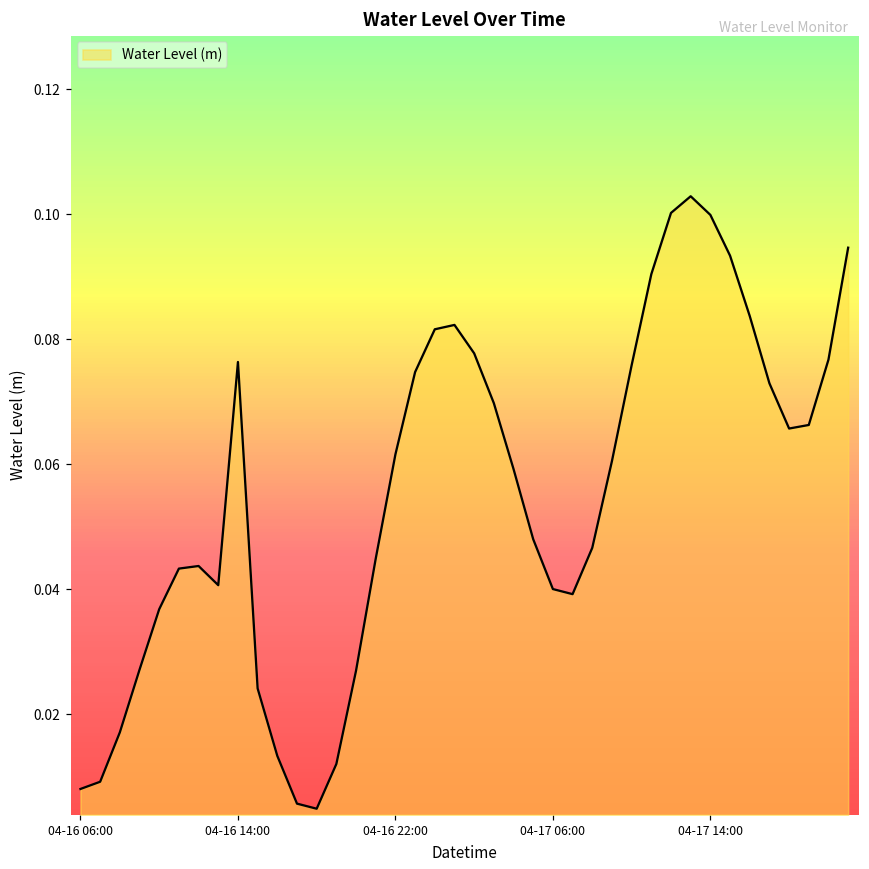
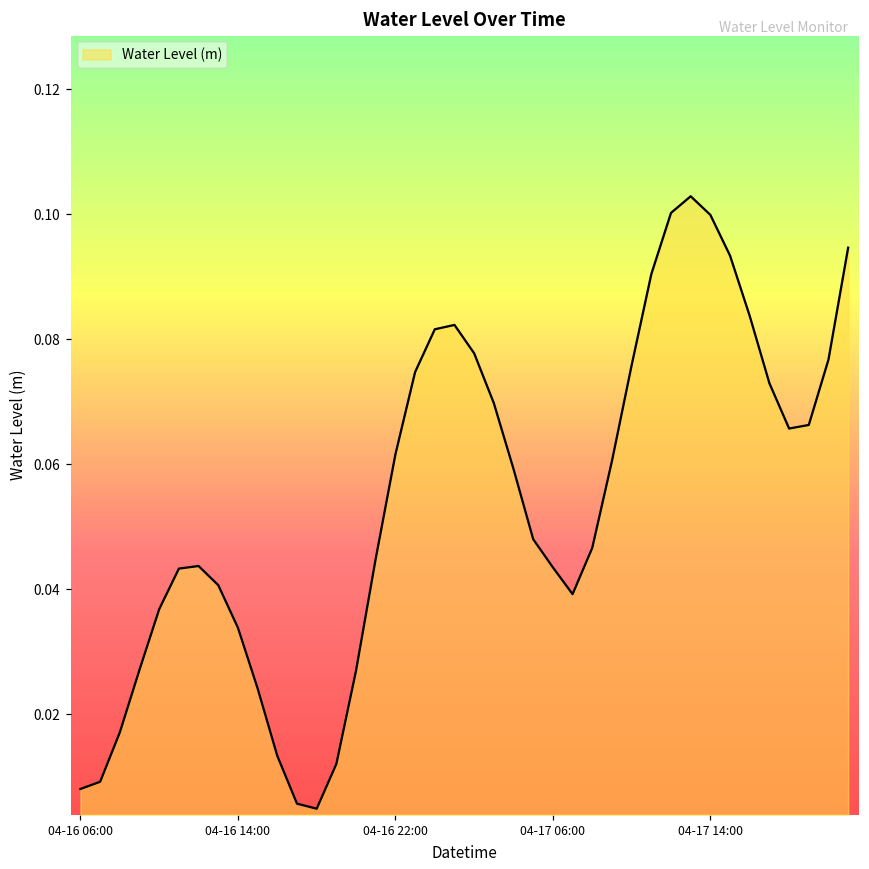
04-16 14:00: 0.076 -> 0.034
04-17 06:00: 0.040 -> 0.043
